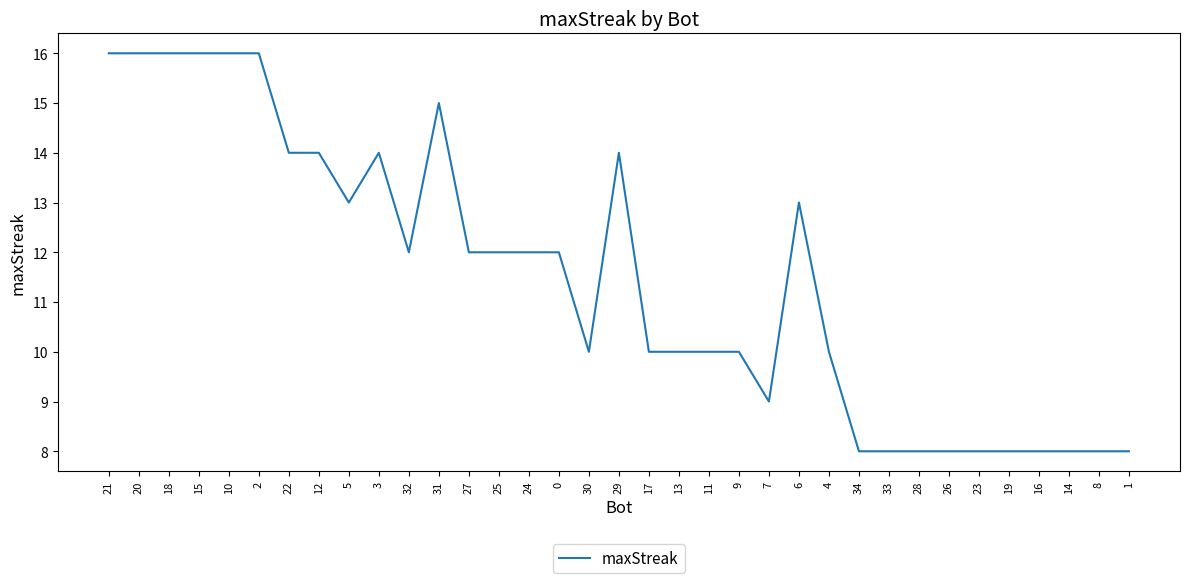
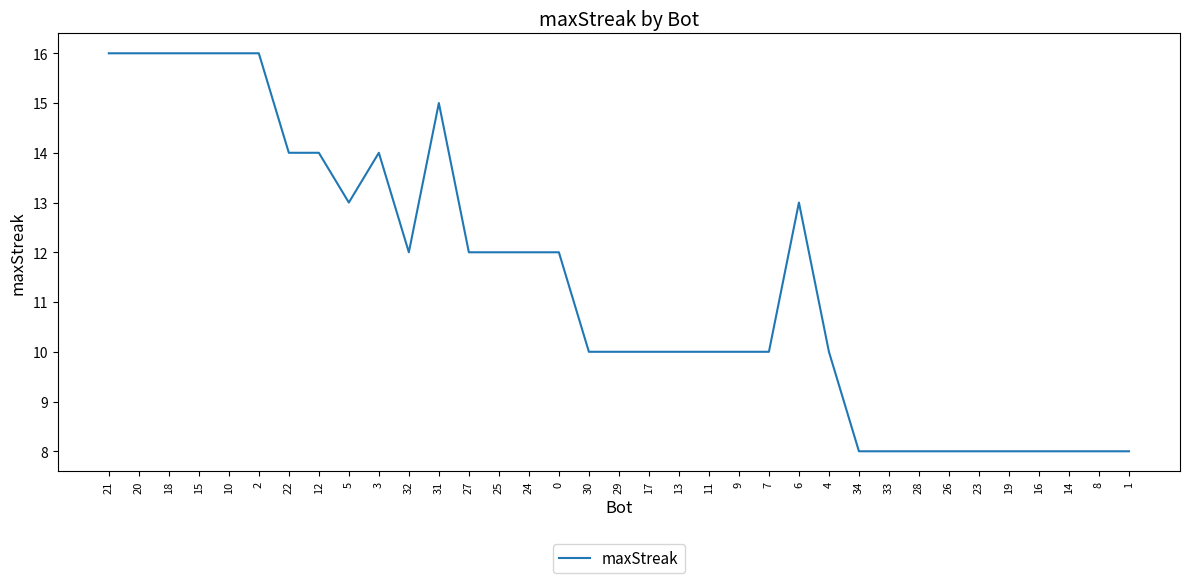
29: 14 -> 10
7: 9 -> 10
